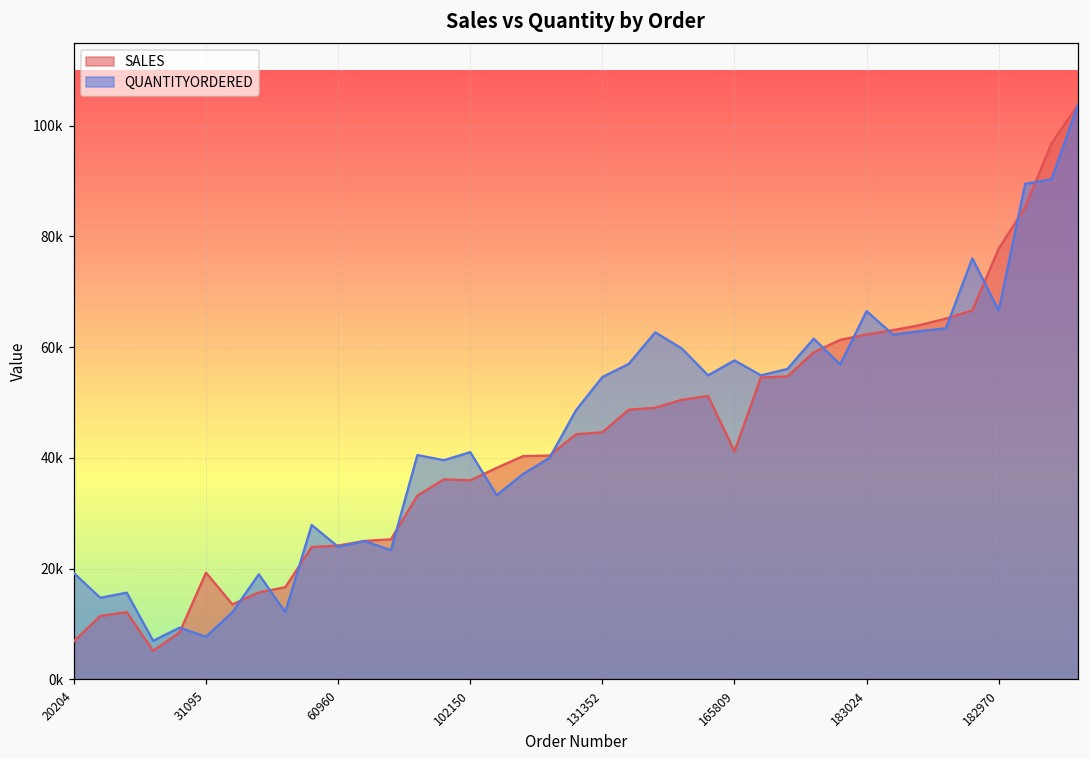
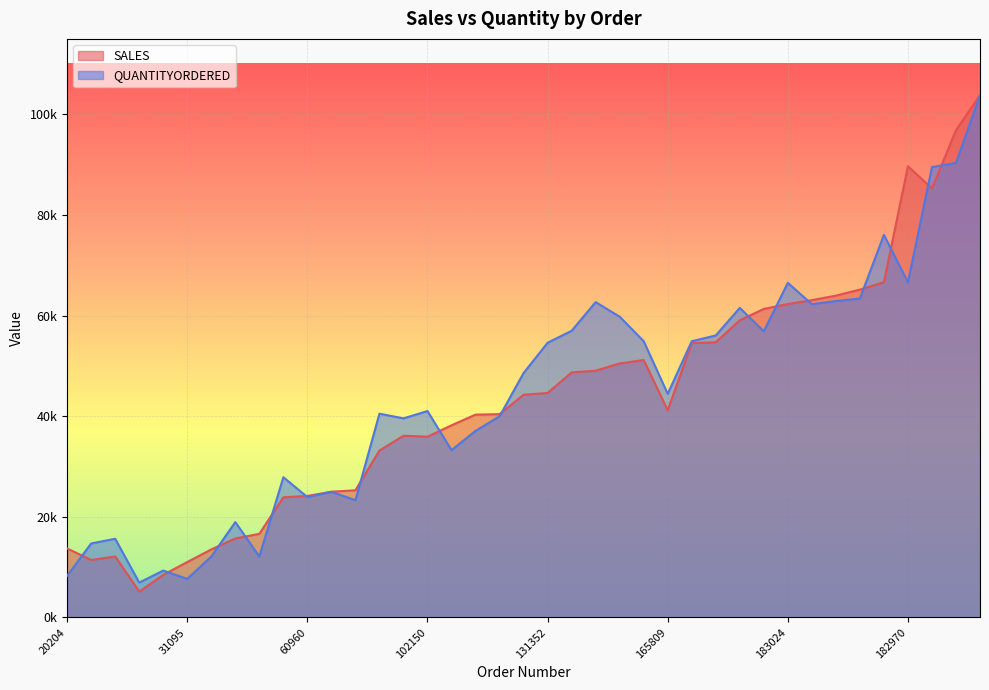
SALES, 20204: 7000 -> 14000
QUANTITYORDERED, 20204: 19000 -> 8000
SALES, 31095: 19000 -> 11000
QUANTITYORDERED, 165809: 58000 -> 44000
SALES, 182970: 78000 -> 90000
